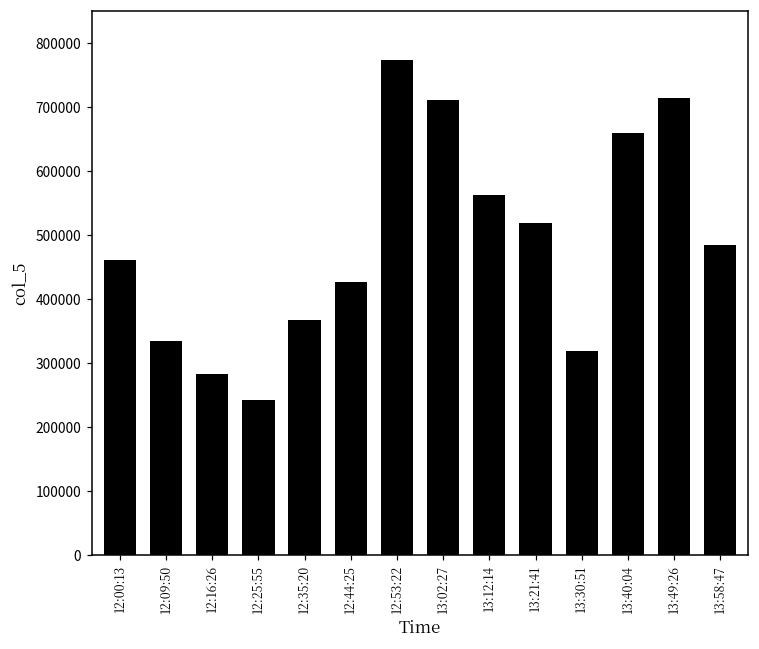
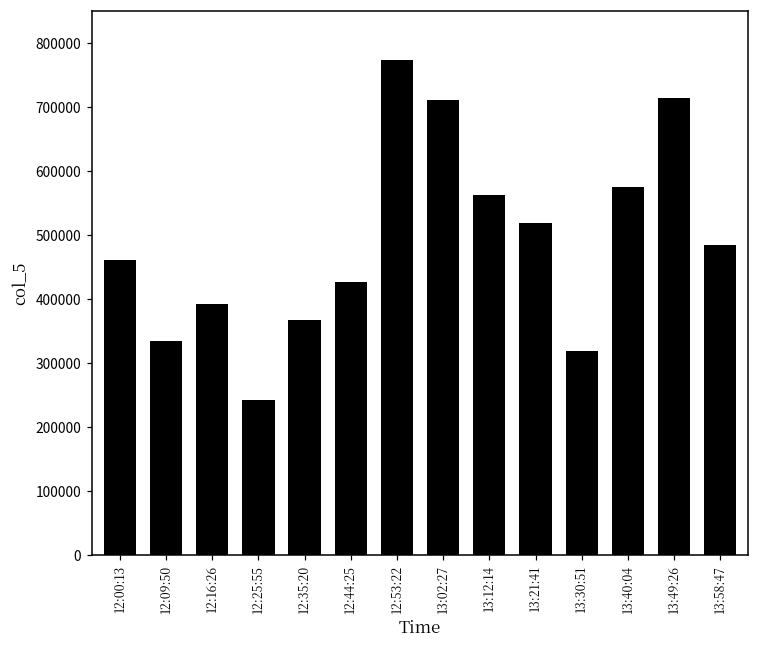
12:16:26: 280000 -> 390000
13:40:04: 660000 -> 580000
